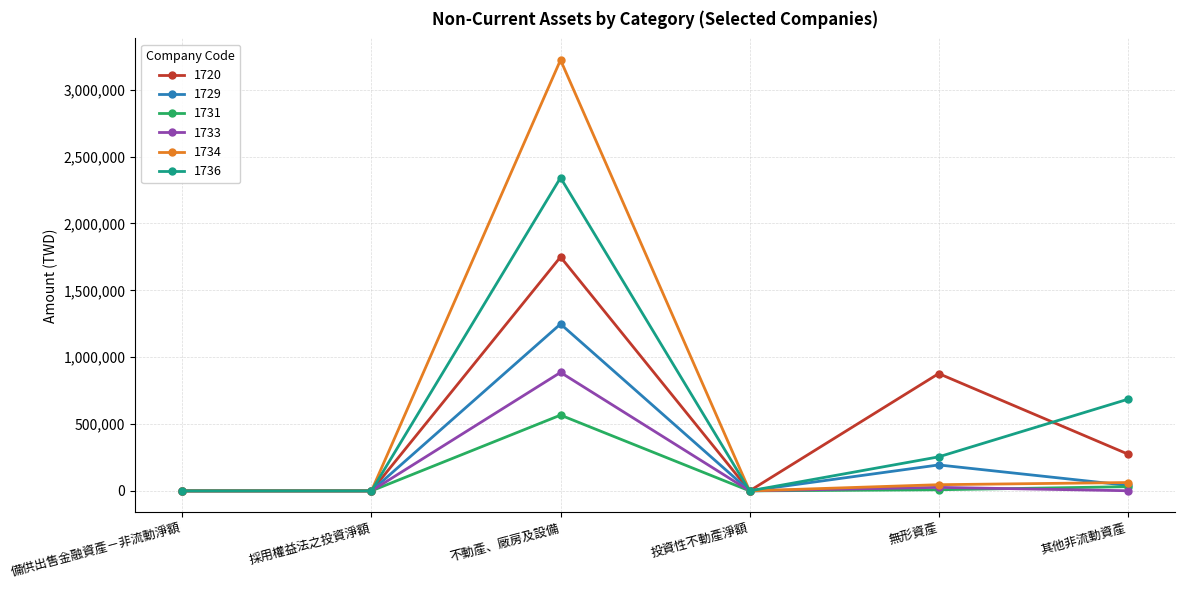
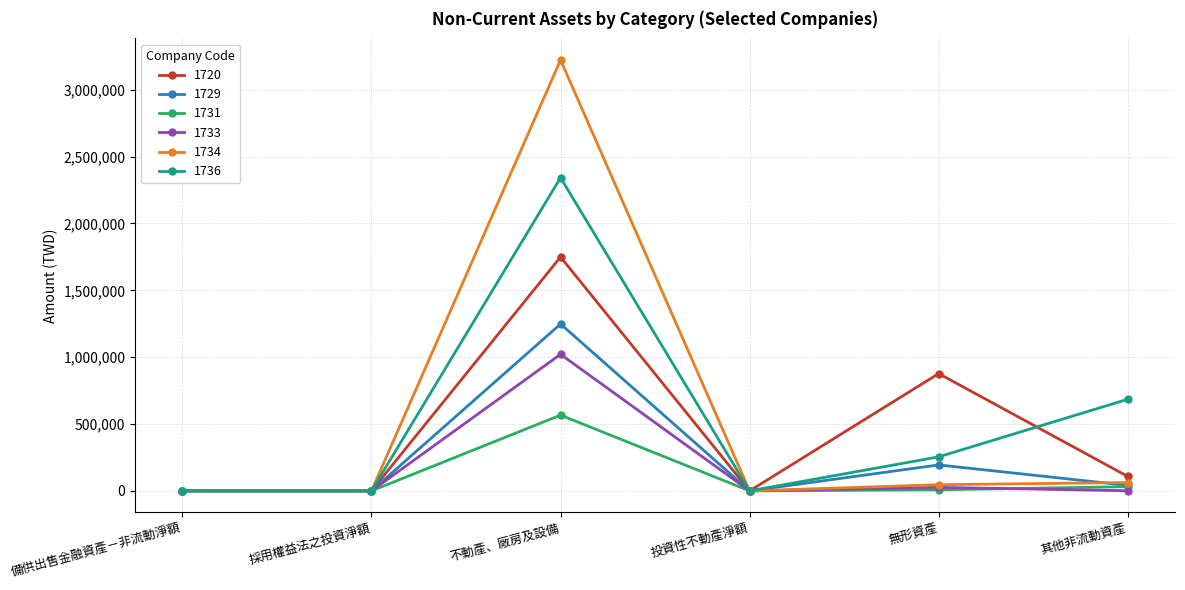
1733, 不動產、廠房及設備: 890,000 -> 1,020,000
1720, 其他非流動資產: 280,000 -> 110,000
